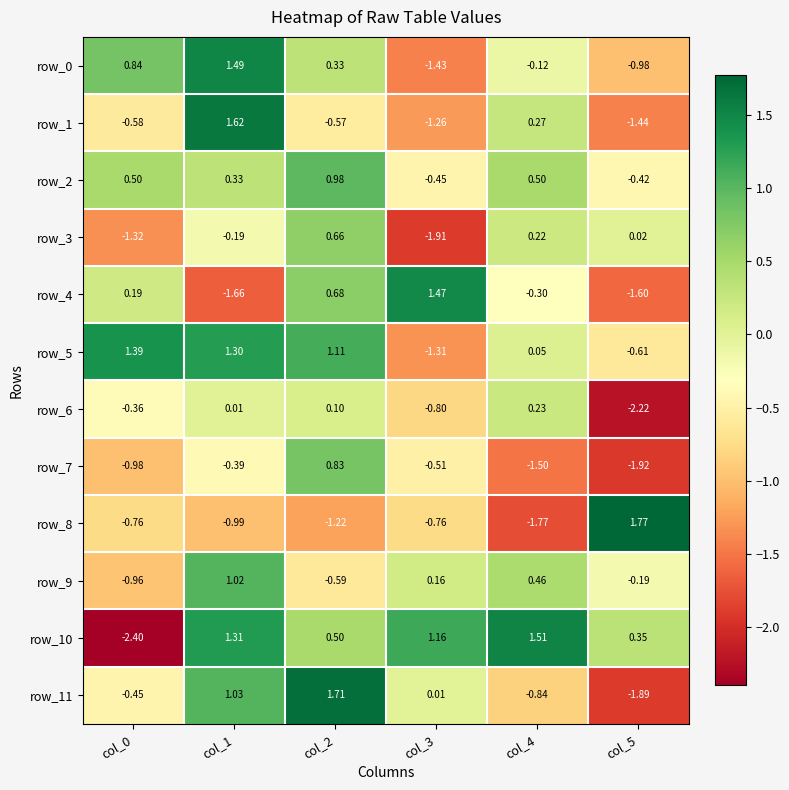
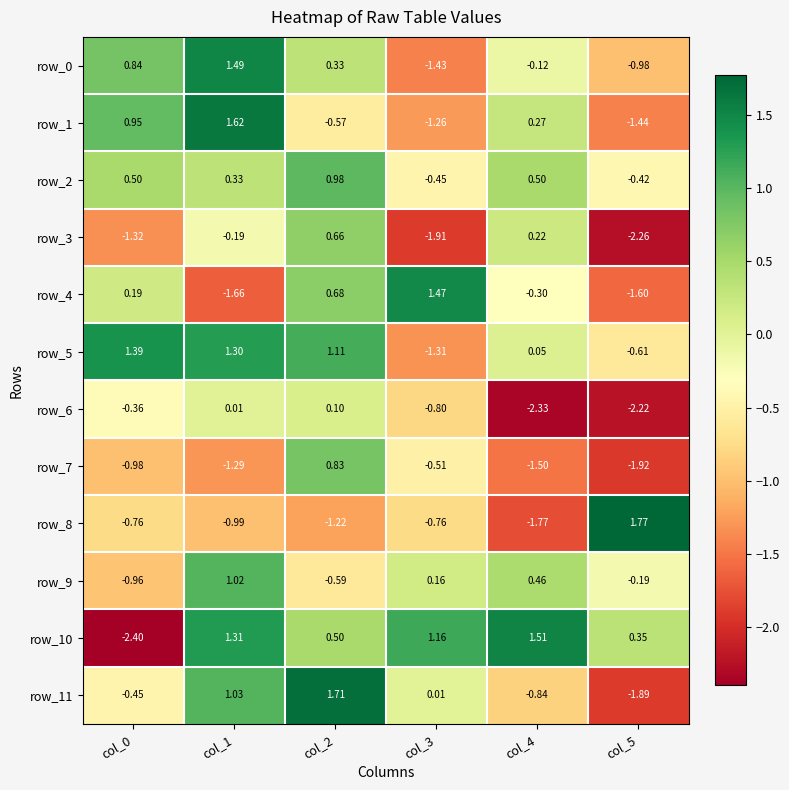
row_1, col_0: -0.58 -> 0.95
row_3, col_5: 0.02 -> -2.26
row_6, col_4: 0.23 -> -2.33
row_7, col_1: -0.39 -> -1.29
